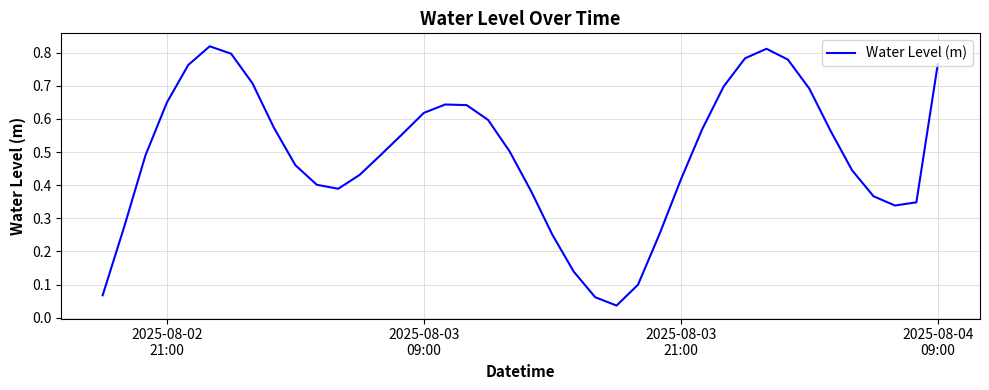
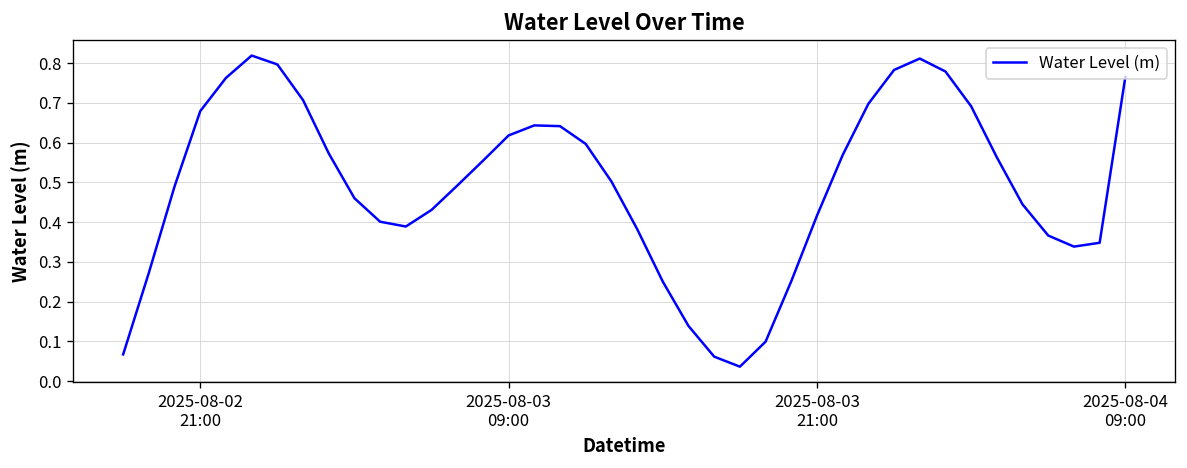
2025-08-02 21:00: 0.65 -> 0.68
